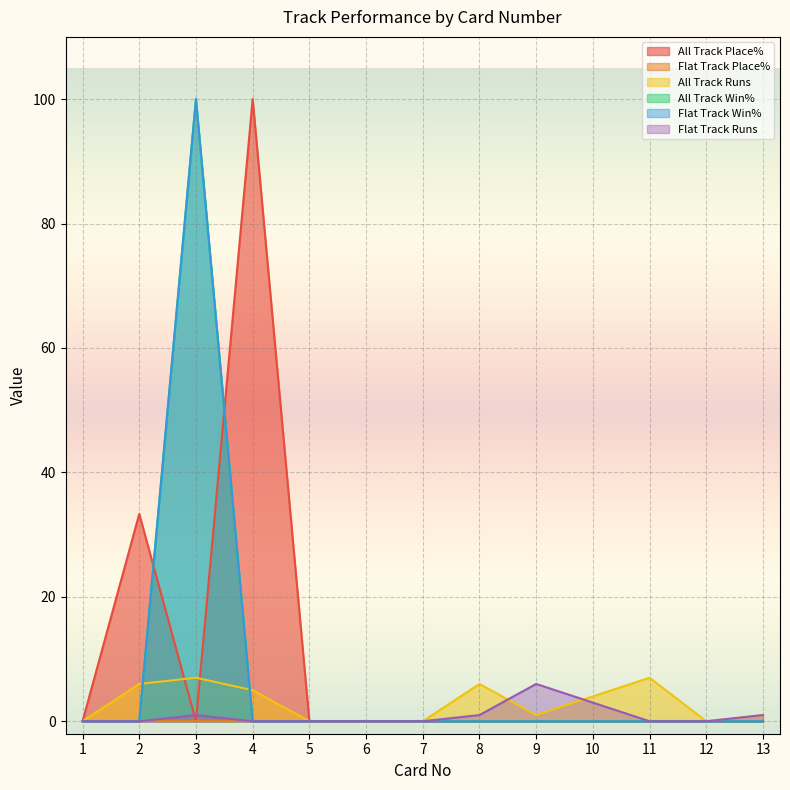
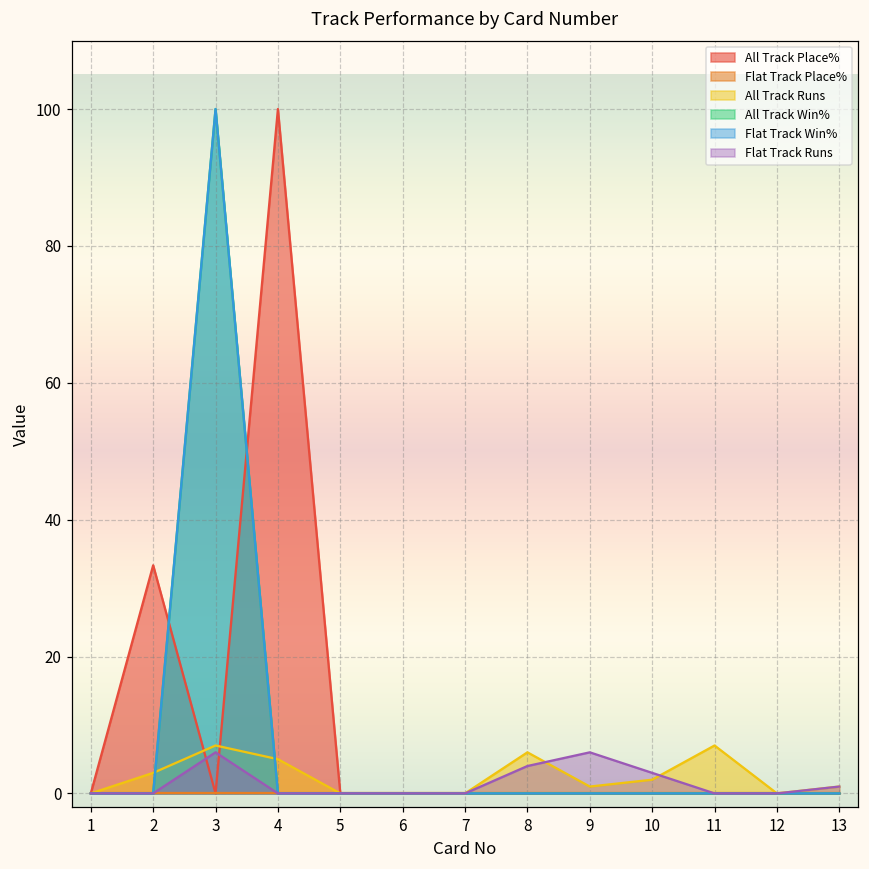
All Track Runs, 2: 6 -> 3
Flat Track Runs, 3: 1 -> 6
Flat Track Runs, 8: 1 -> 4
All Track Runs, 10: 4 -> 2
